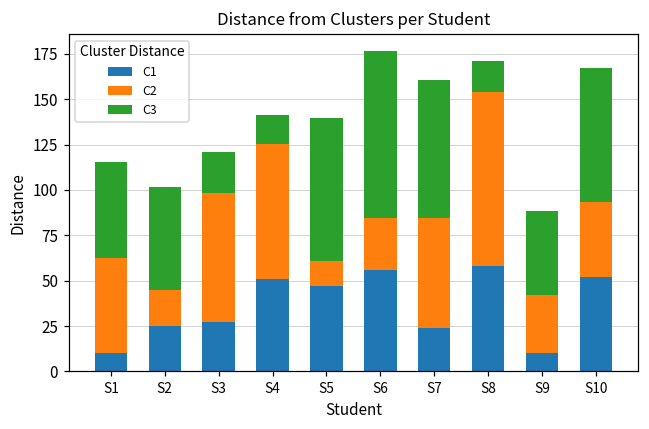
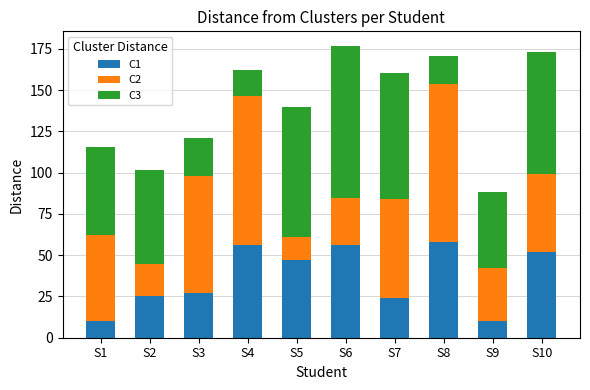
C1, S4: 51 -> 56
C2, S4: 74 -> 90
C2, S10: 41 -> 47
